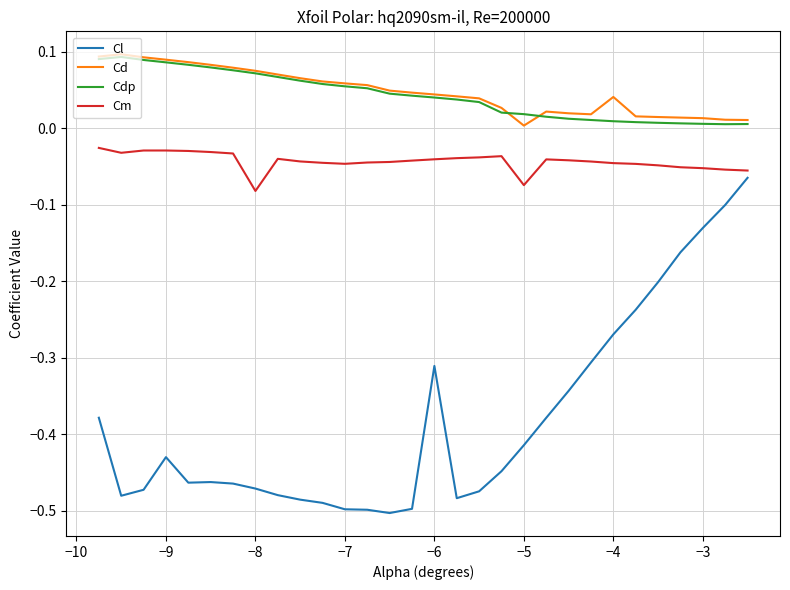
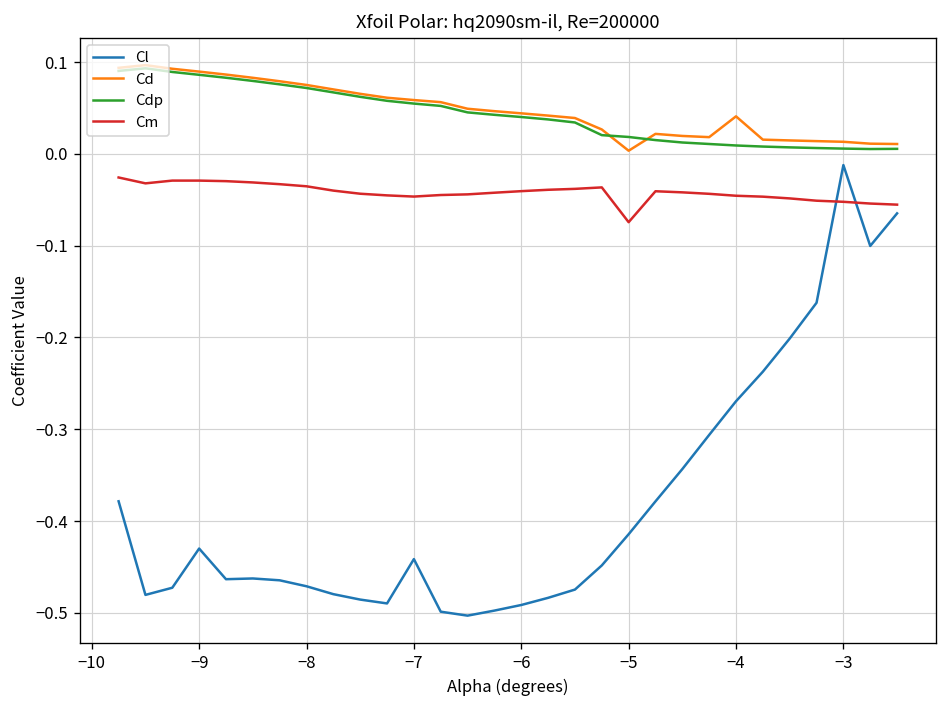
Cm, −8: -0.08 -> -0.04
Cl, −7: -0.50 -> -0.44
Cl, −6: -0.31 -> -0.49
Cl, −3: -0.13 -> -0.01
